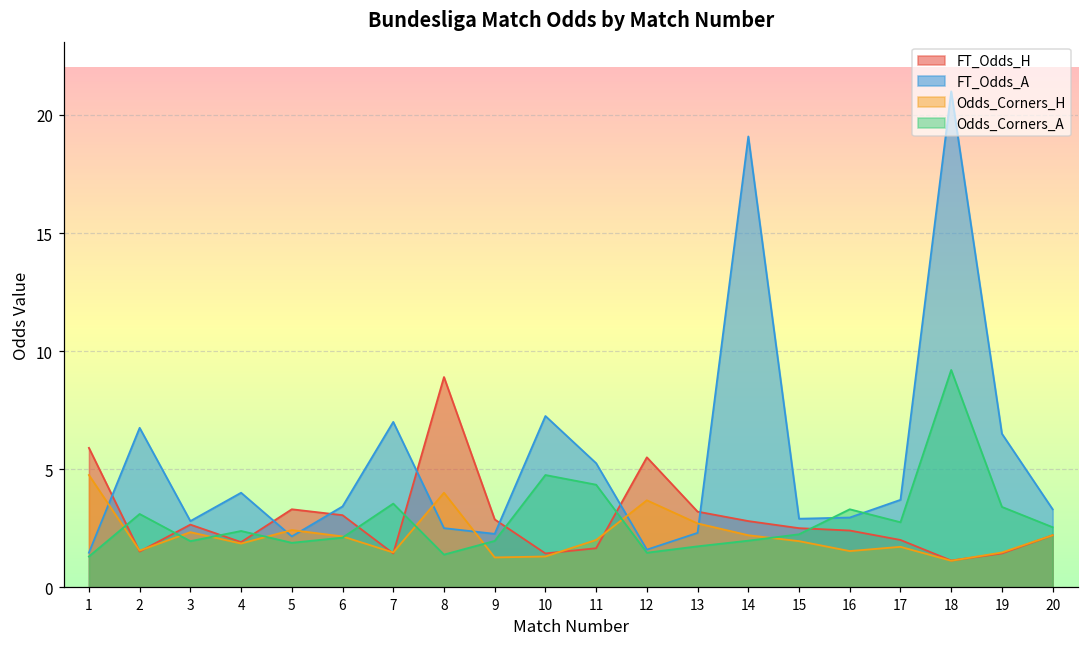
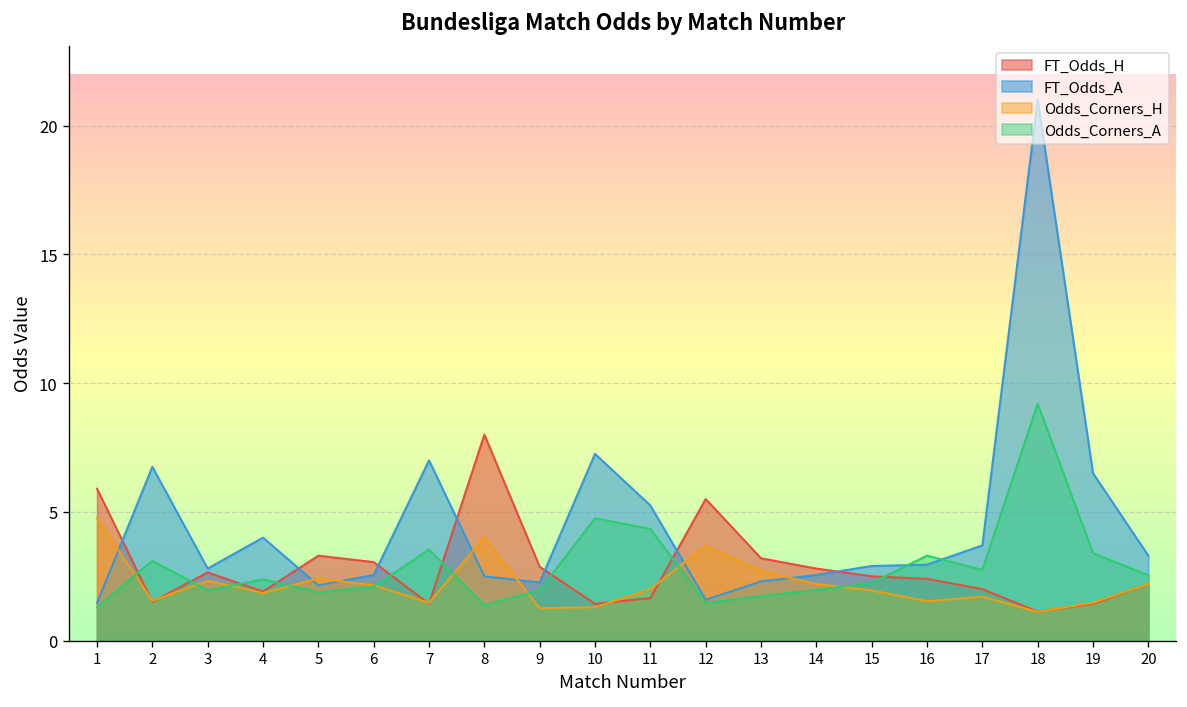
FT_Odds_A, 6: 3.4 -> 2.6
FT_Odds_H, 8: 8.9 -> 8.0
FT_Odds_A, 14: 19.1 -> 2.6
